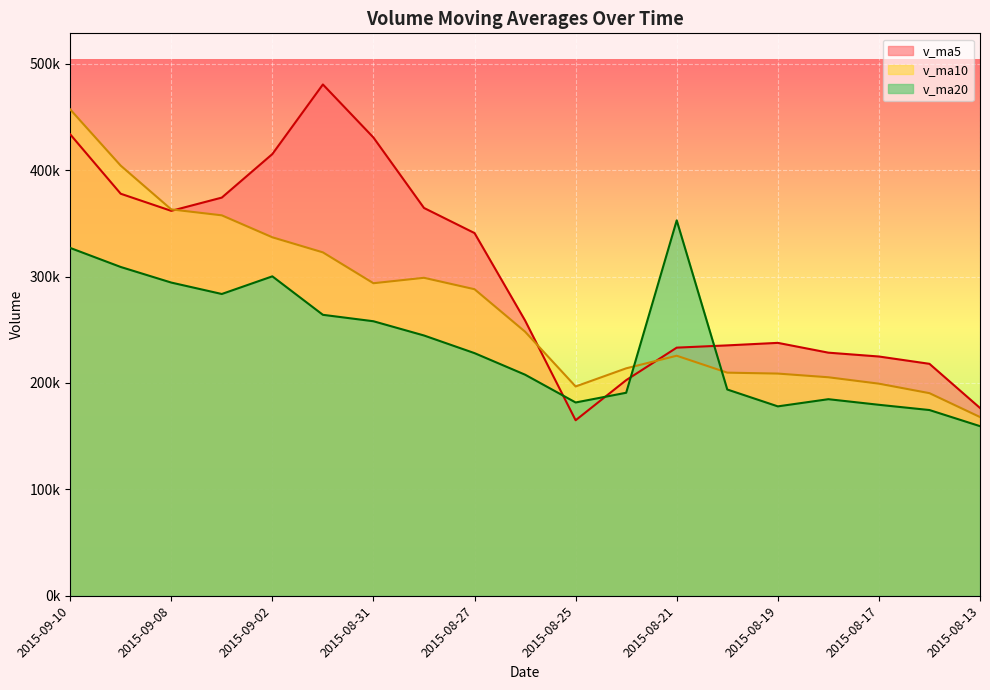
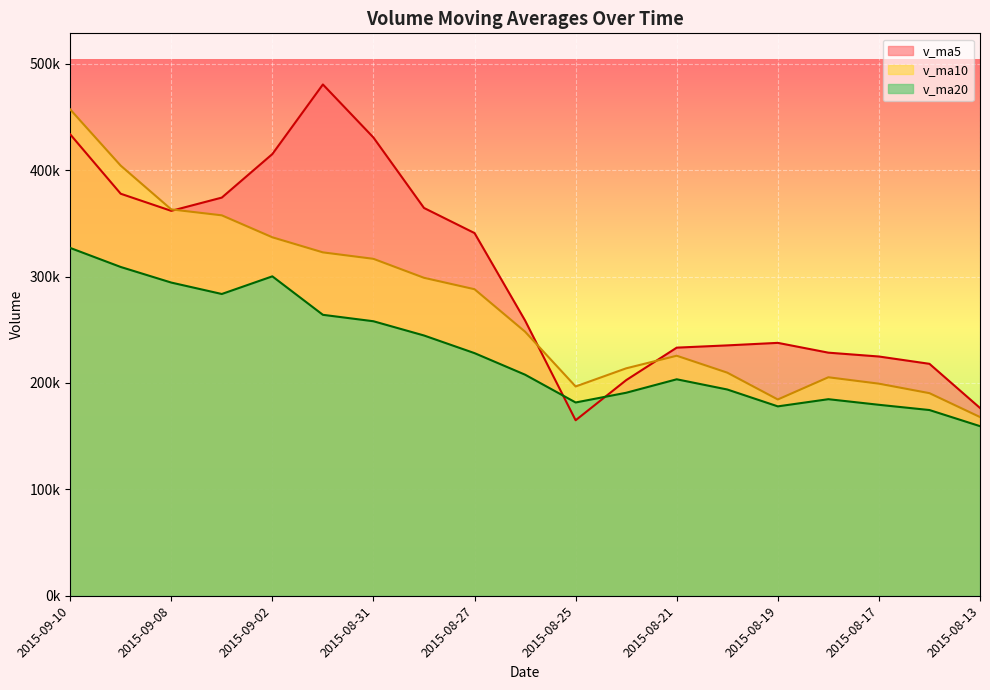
v_ma10, 2015-08-31: 294000 -> 317000
v_ma20, 2015-08-21: 353000 -> 203000
v_ma10, 2015-08-19: 209000 -> 184000
